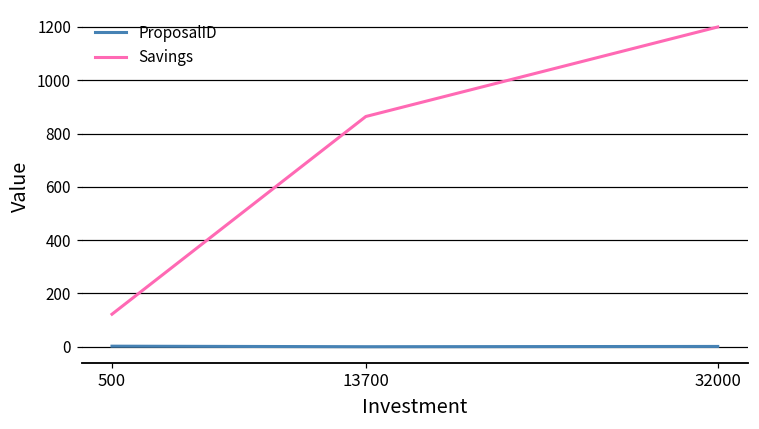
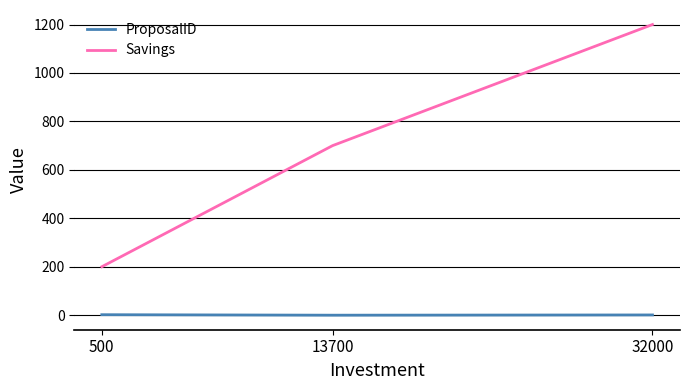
Savings, 500: 120 -> 200
Savings, 13700: 860 -> 700
